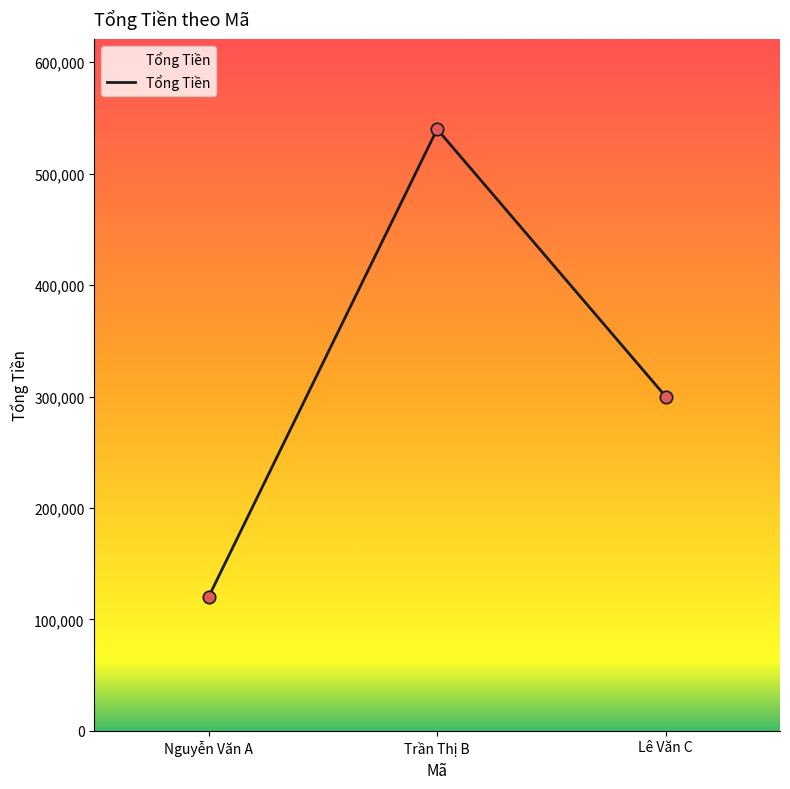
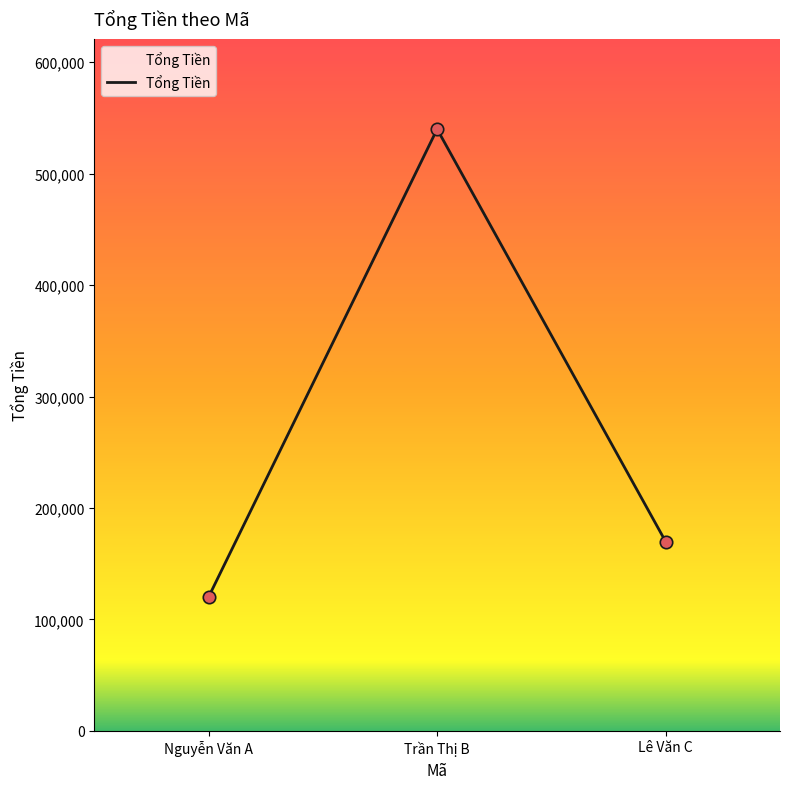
Lê Văn C: 300,000 -> 170,000
